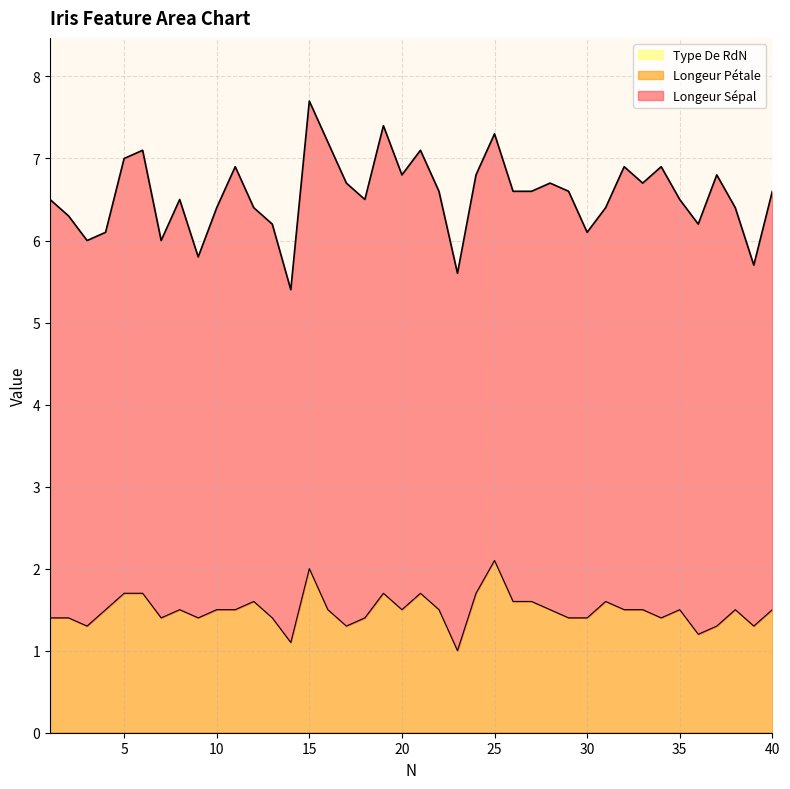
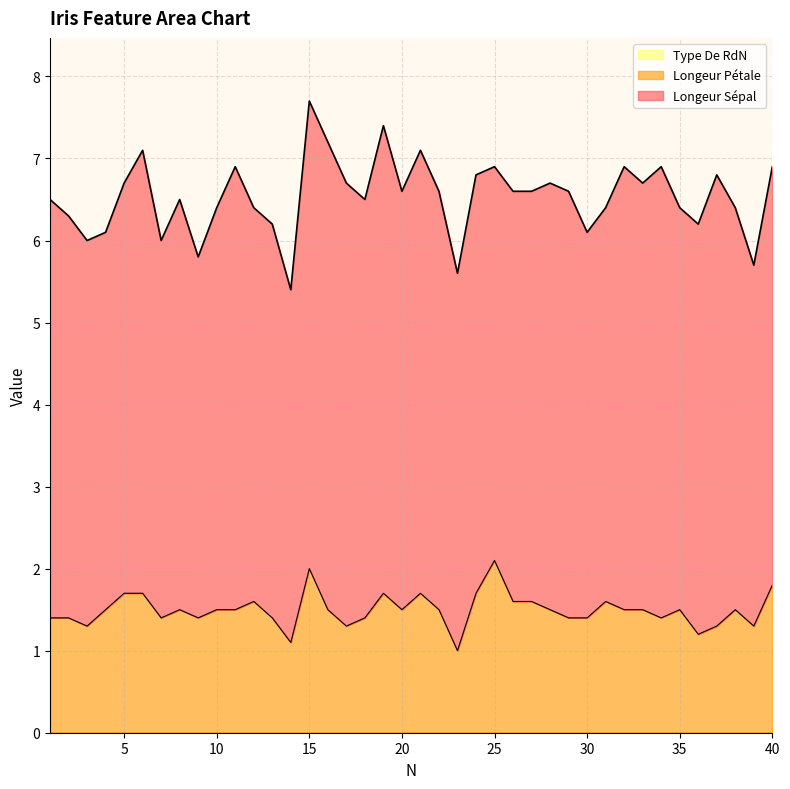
Longeur Sépal, 5: 5.3 -> 5.0
Longeur Sépal, 20: 5.3 -> 5.1
Longeur Sépal, 25: 5.2 -> 4.8
Longeur Sépal, 35: 5.0 -> 4.9
Longeur Pétale, 40: 1.5 -> 1.8
